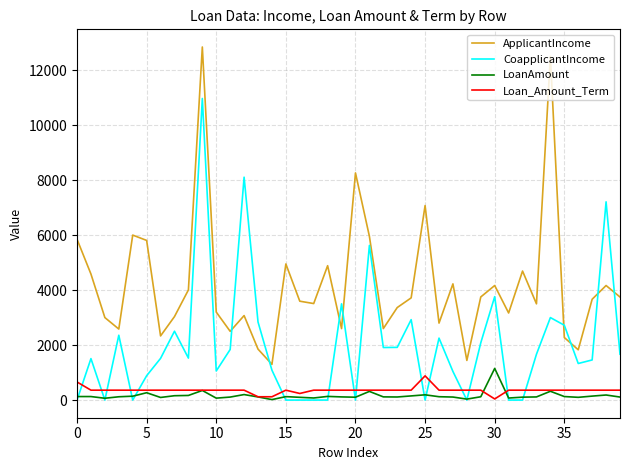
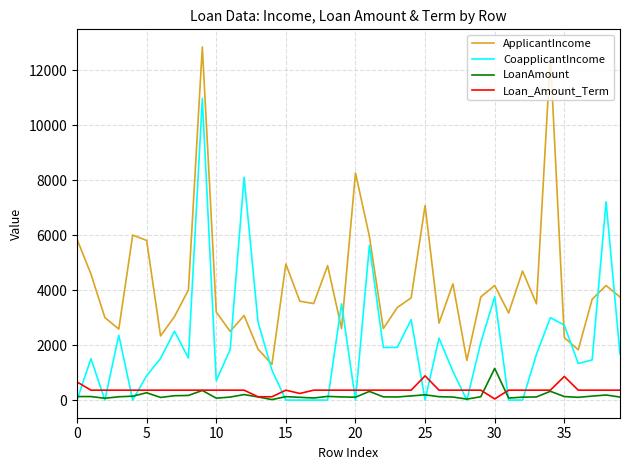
CoapplicantIncome, 10: 1100 -> 700
Loan_Amount_Term, 35: 400 -> 900
